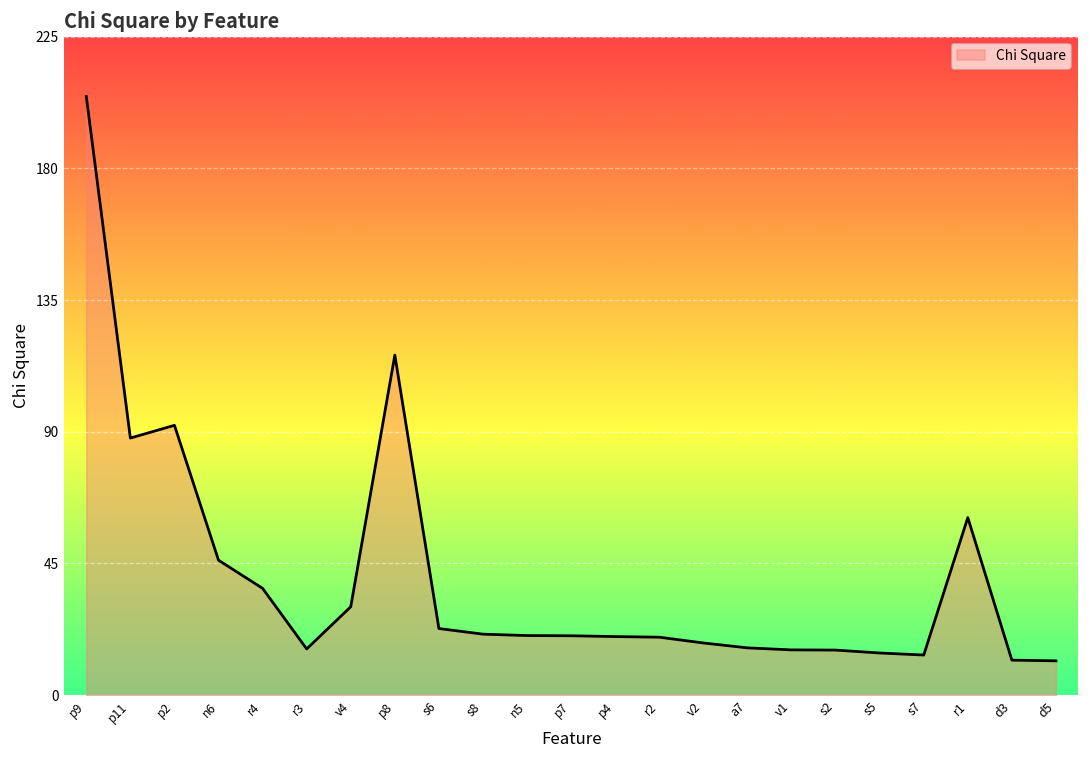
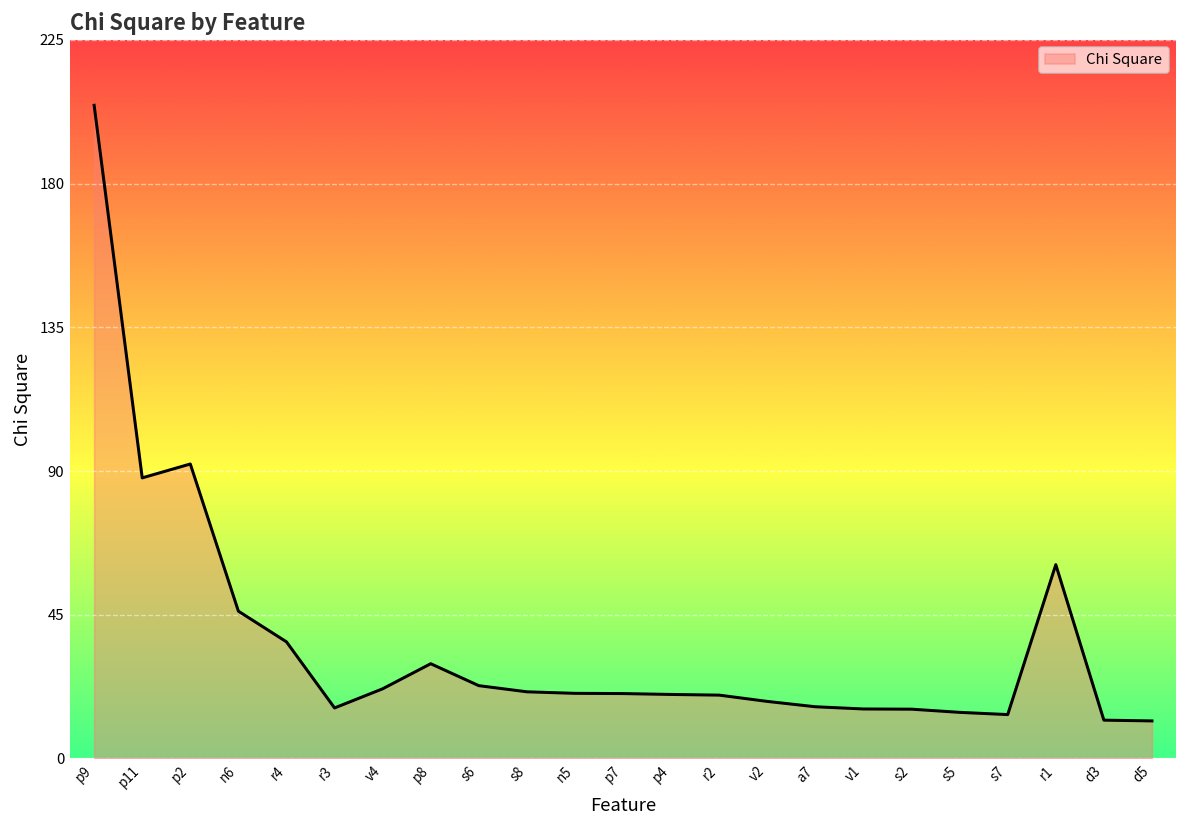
v4: 30 -> 22
p8: 116 -> 30
